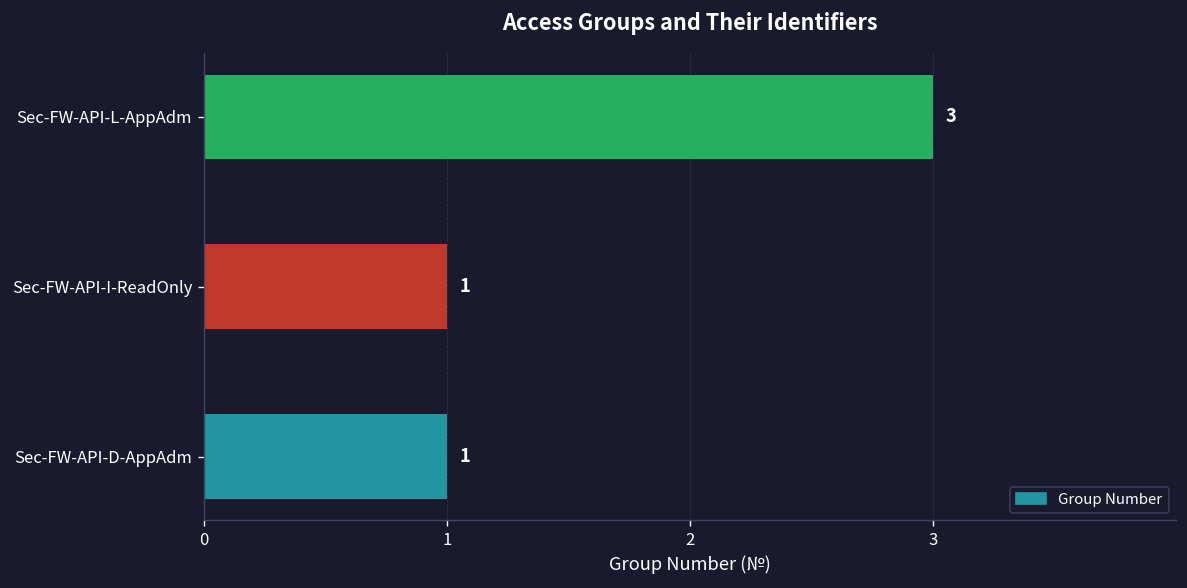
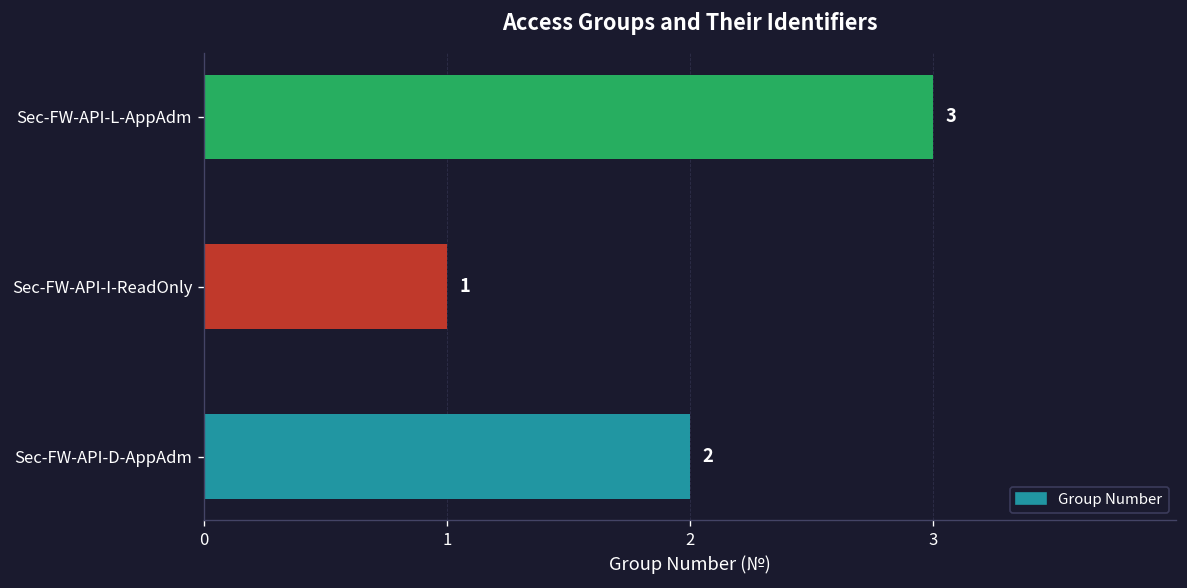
Sec-FW-API-D-AppAdm: 1 -> 2
